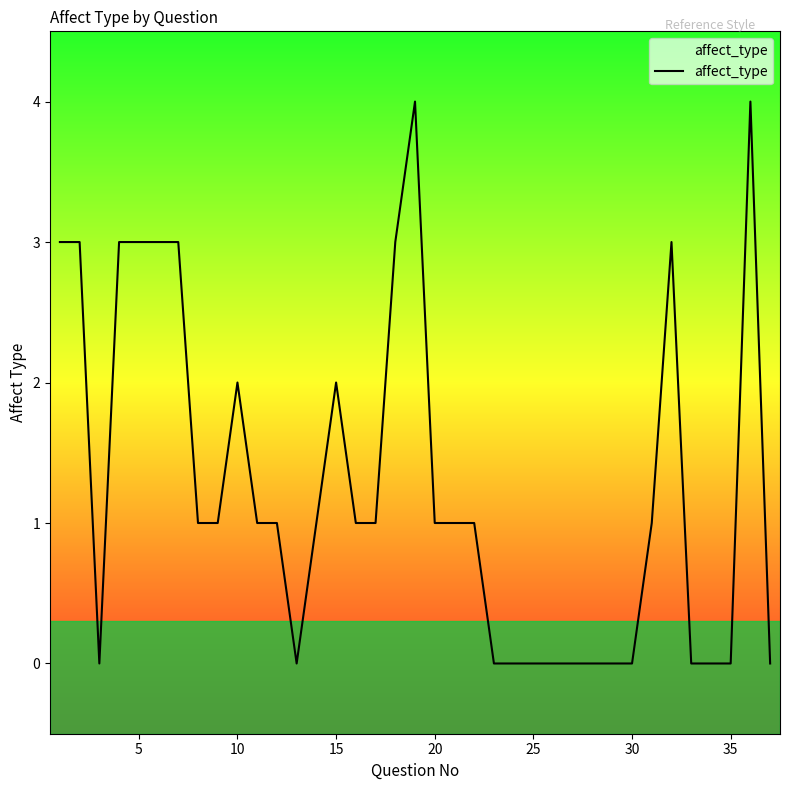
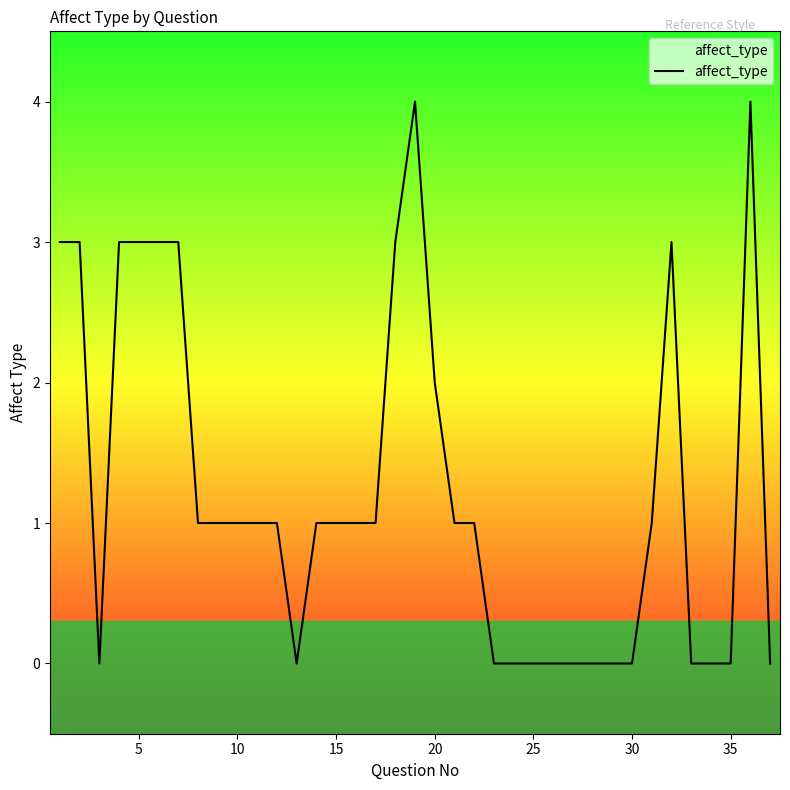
10: 2 -> 1
15: 2 -> 1
20: 1 -> 2
